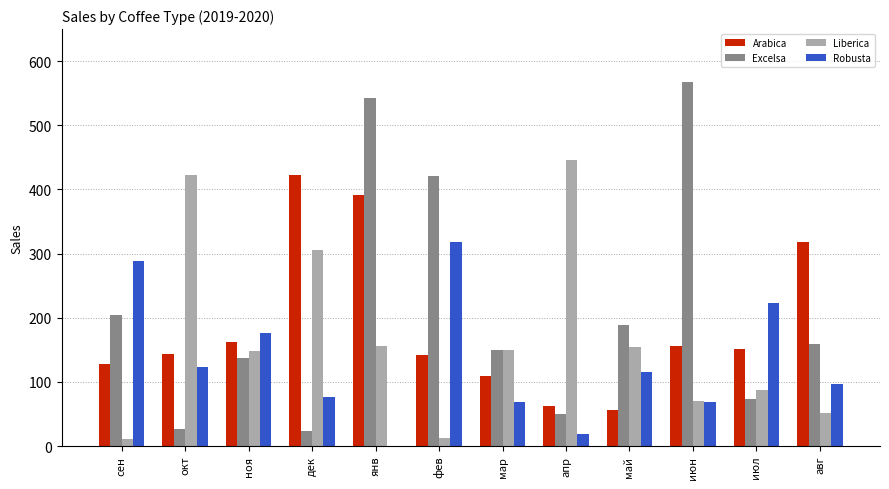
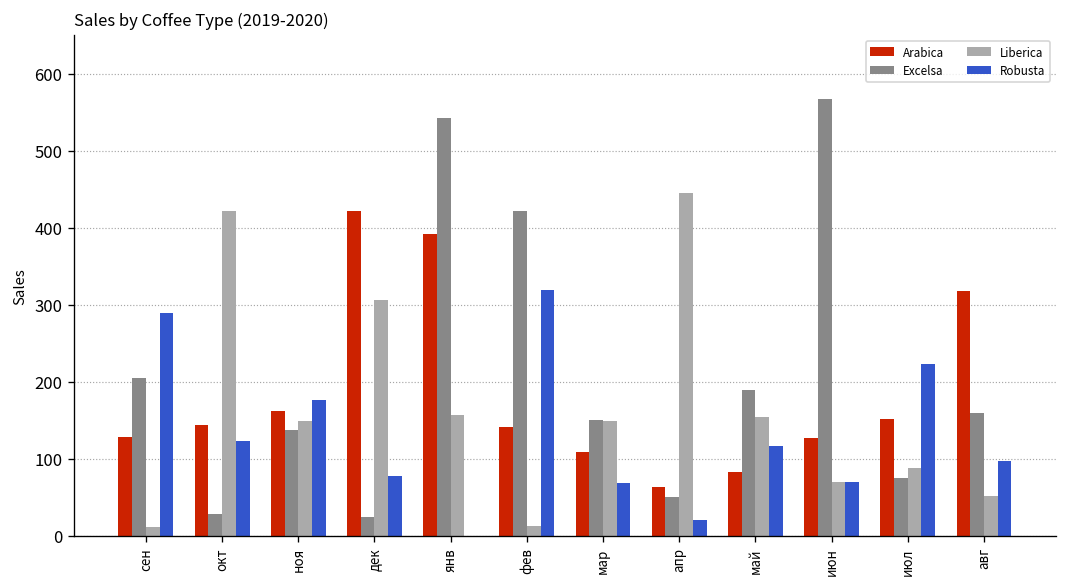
Arabica, май: 60 -> 80
Arabica, июн: 160 -> 130
